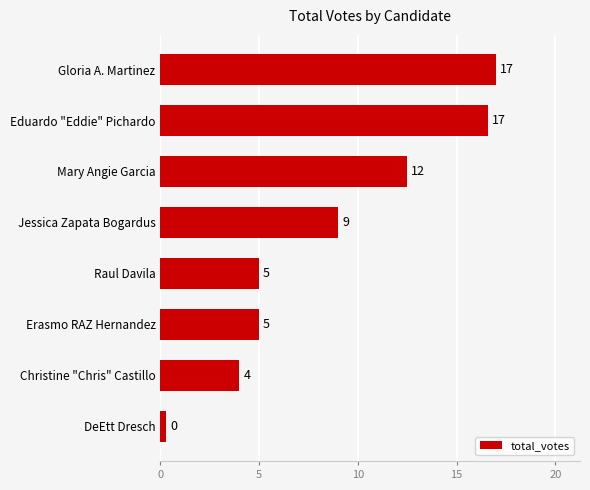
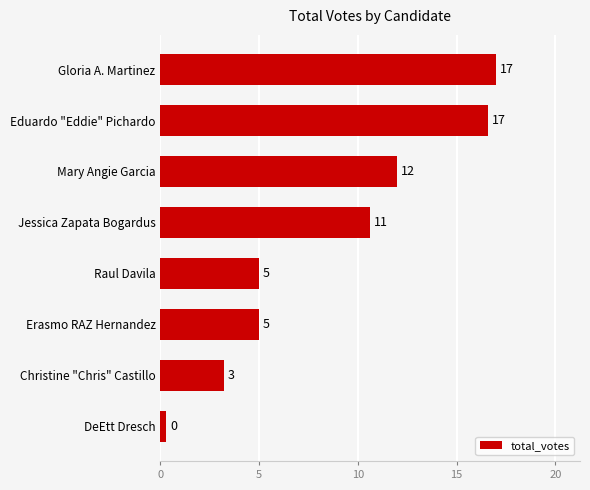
Mary Angie Garcia: 12.5 -> 12.0
Jessica Zapata Bogardus: 9 -> 11
Christine "Chris" Castillo: 4 -> 3
